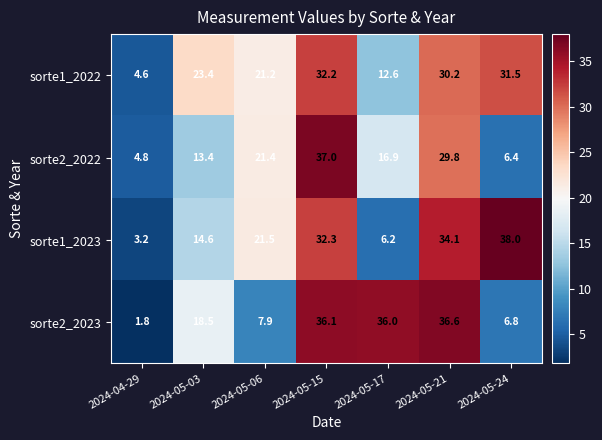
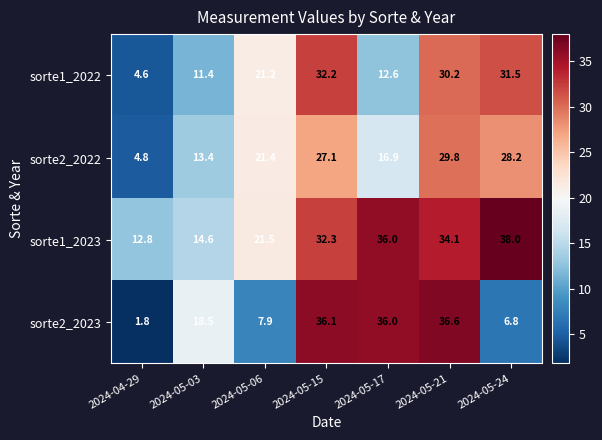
sorte1_2022, 2024-05-03: 23.4 -> 11.4
sorte2_2022, 2024-05-15: 37.0 -> 27.1
sorte2_2022, 2024-05-24: 6.4 -> 28.2
sorte1_2023, 2024-04-29: 3.2 -> 12.8
sorte1_2023, 2024-05-17: 6.2 -> 36.0
